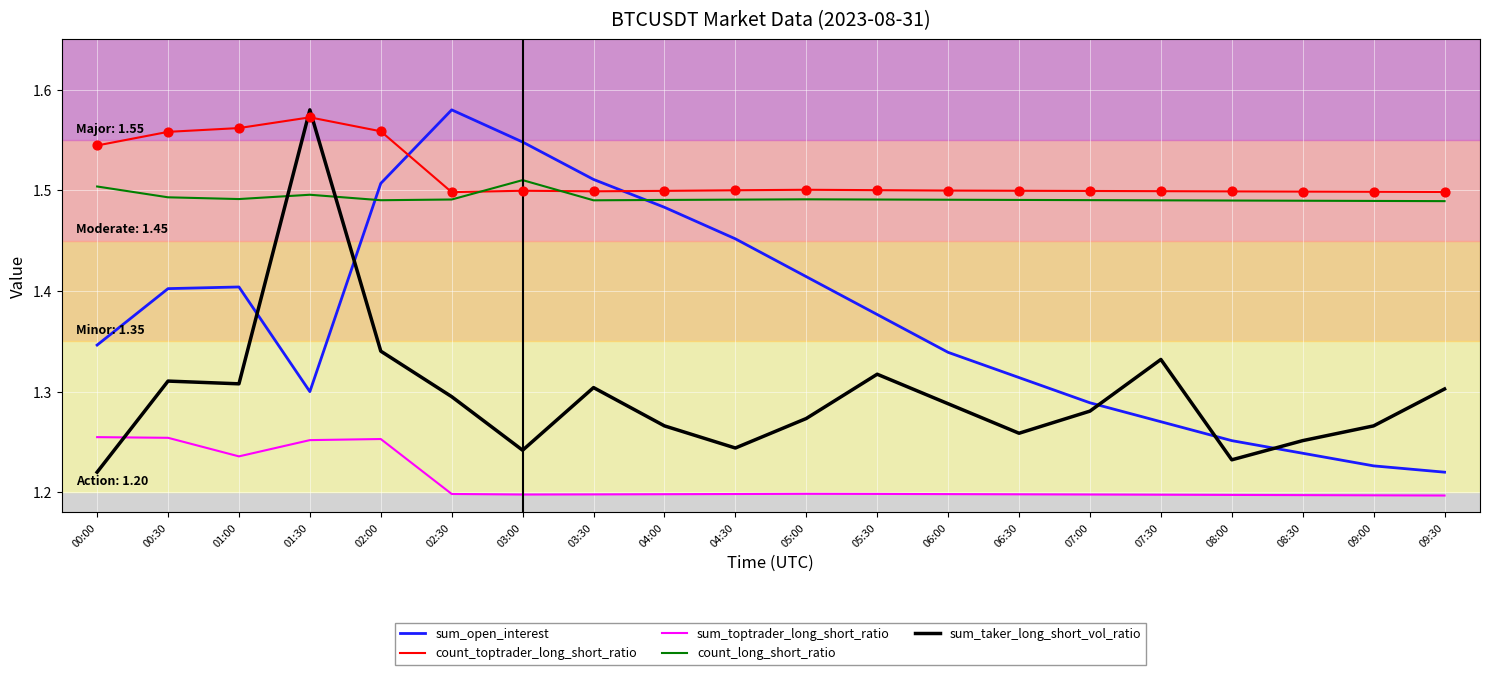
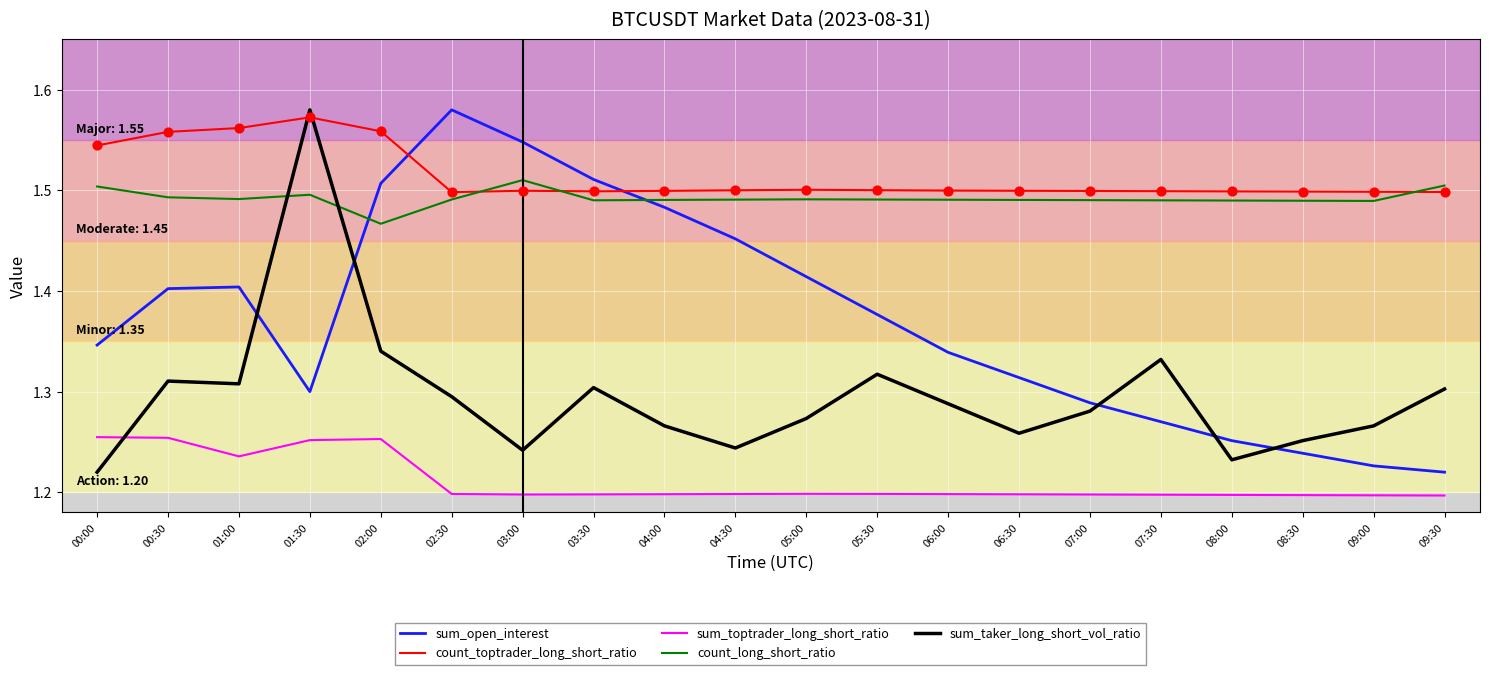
count_long_short_ratio, 02:00: 1.490 -> 1.467
count_long_short_ratio, 09:30: 1.489 -> 1.505
